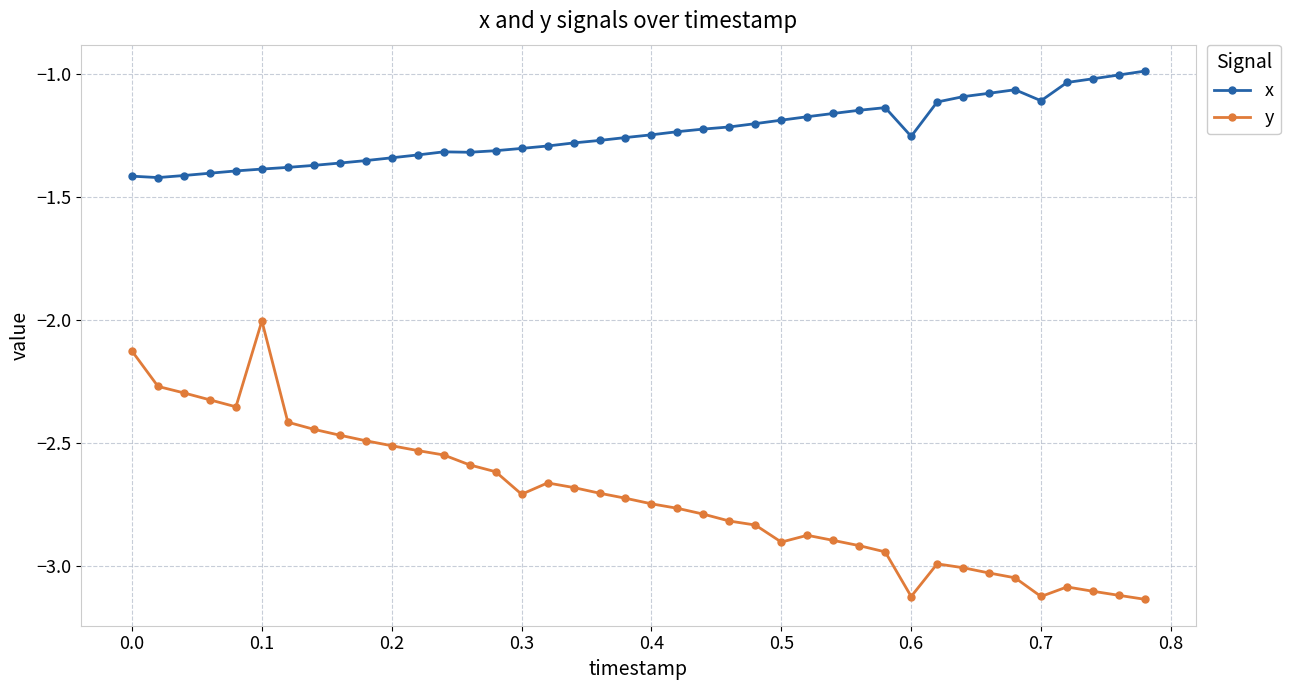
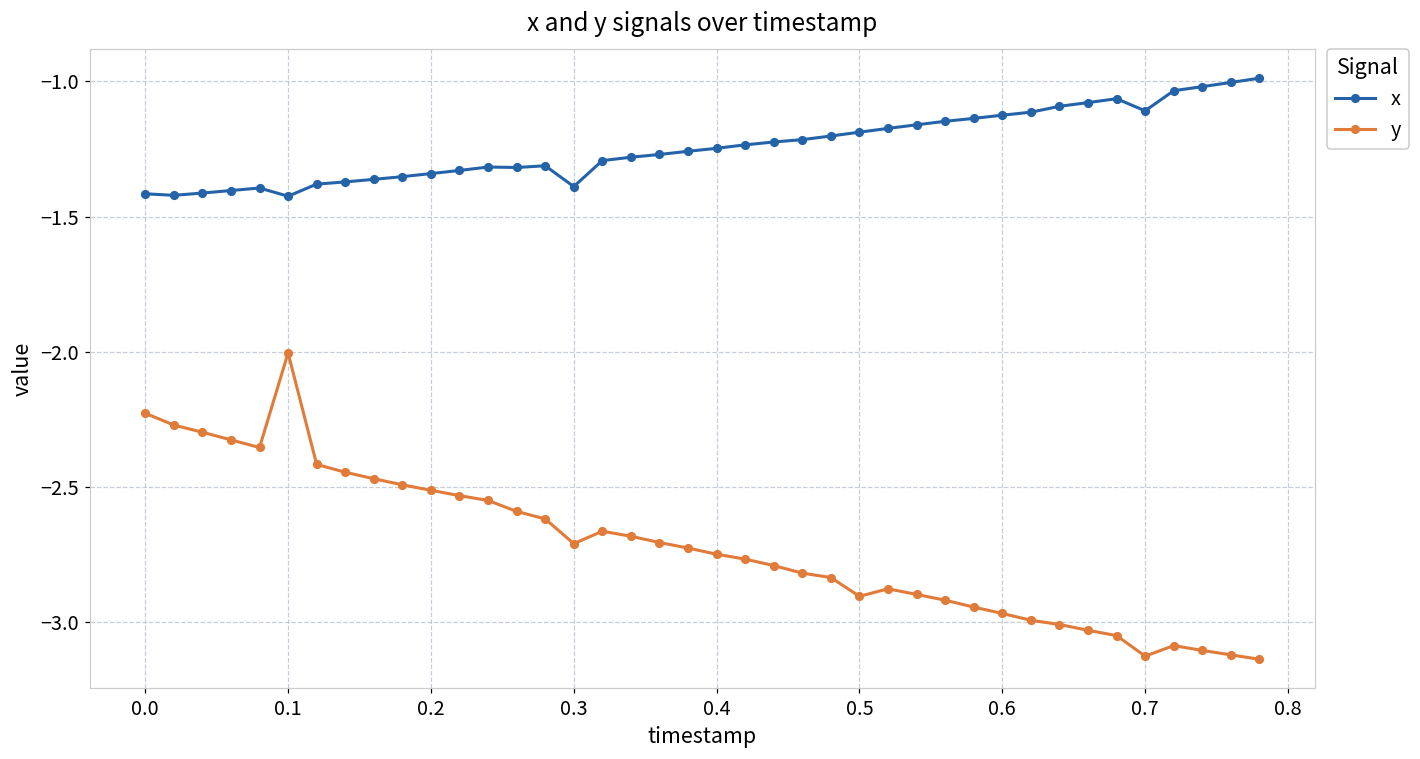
y, 0.0: -2.13 -> -2.23
x, 0.1: -1.39 -> -1.42
x, 0.3: -1.30 -> -1.39
x, 0.6: -1.25 -> -1.13
y, 0.6: -3.12 -> -2.97
